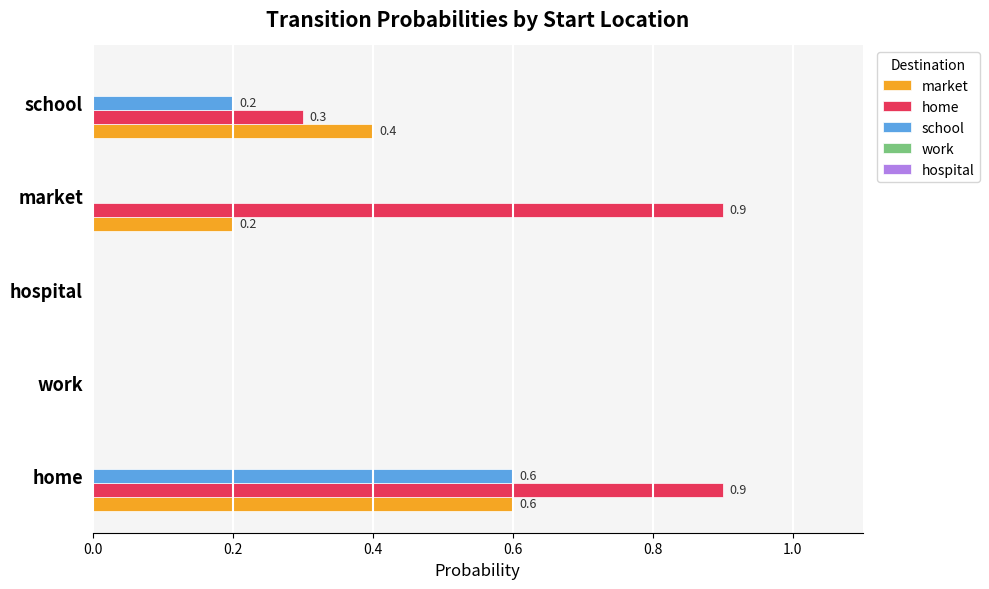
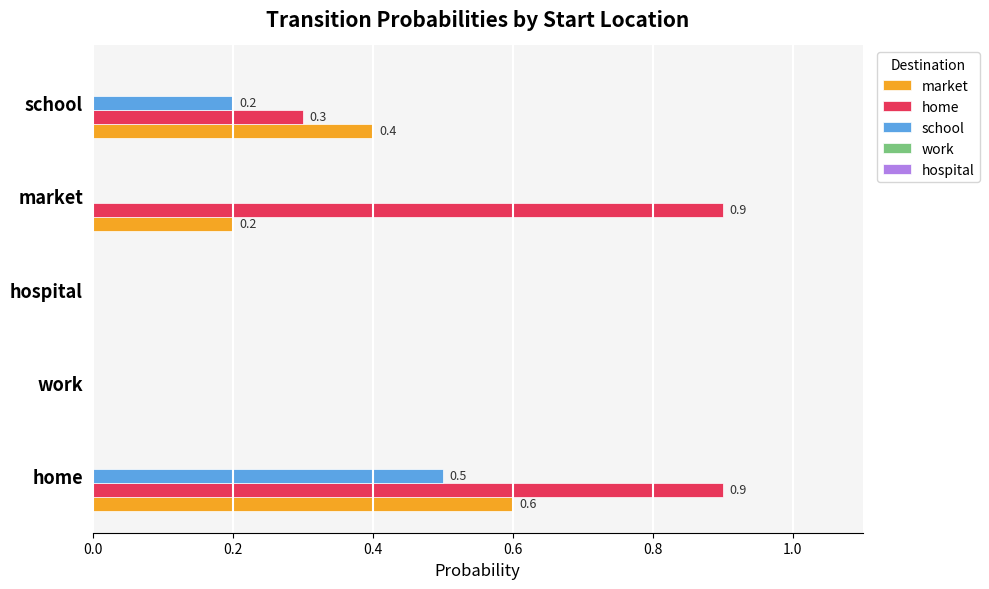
school, home: 0.6 -> 0.5
